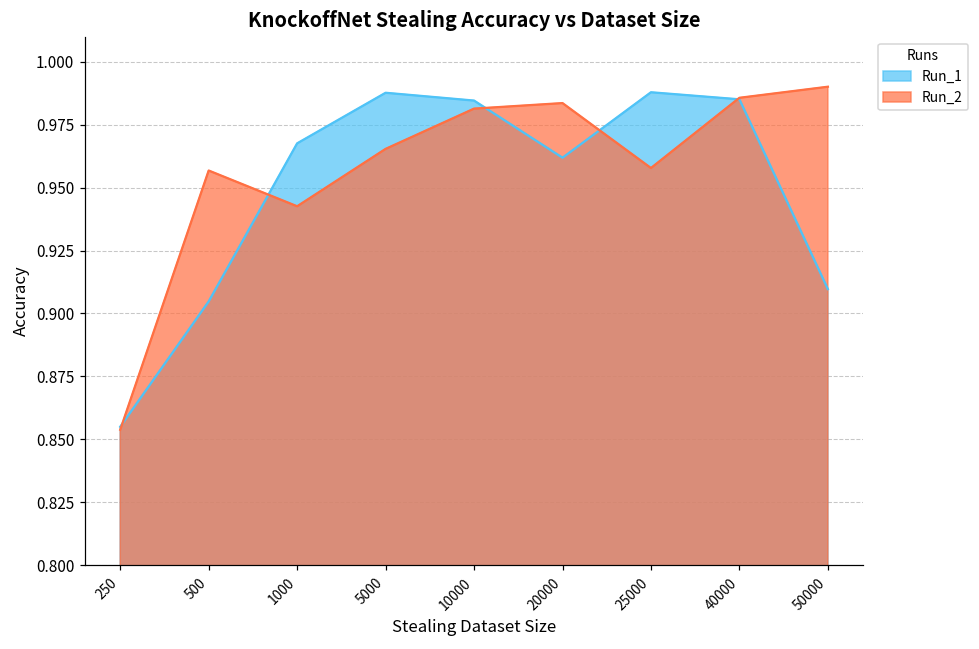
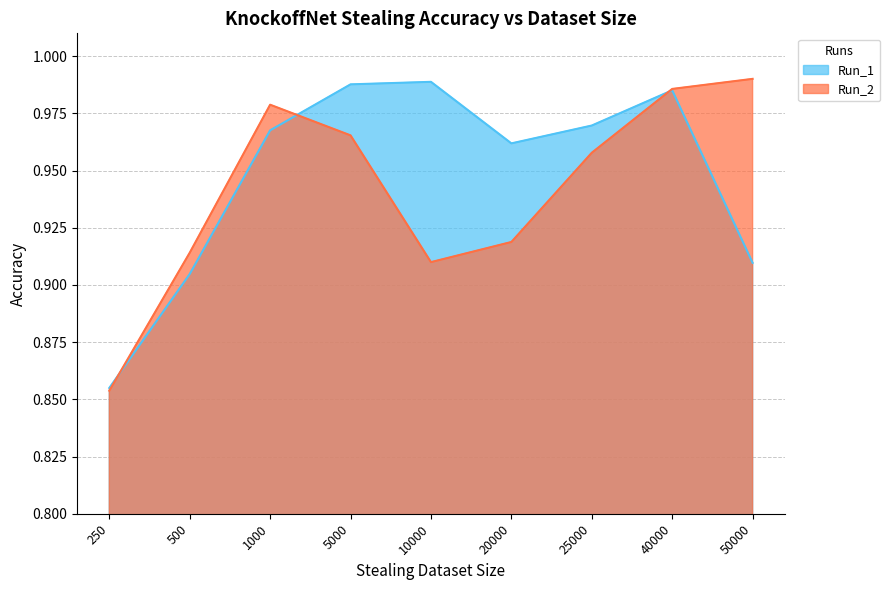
Run_2, 500: 0.957 -> 0.914
Run_2, 1000: 0.943 -> 0.979
Run_1, 10000: 0.985 -> 0.989
Run_2, 10000: 0.981 -> 0.910
Run_2, 20000: 0.984 -> 0.919
Run_1, 25000: 0.988 -> 0.970
